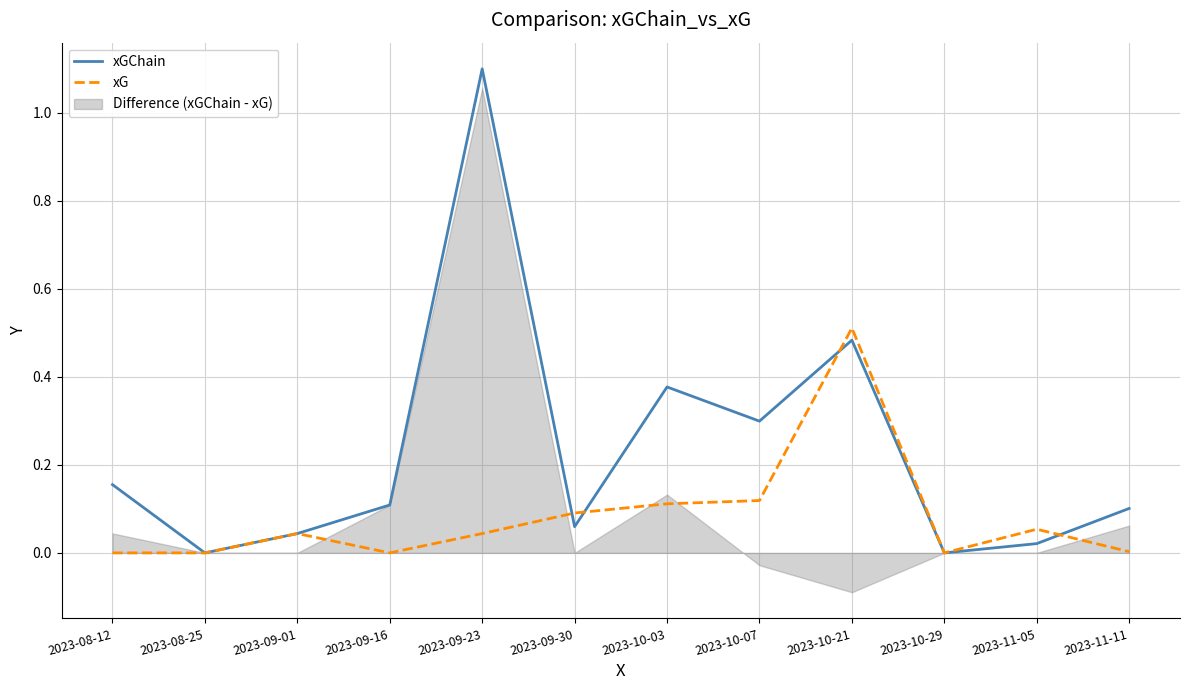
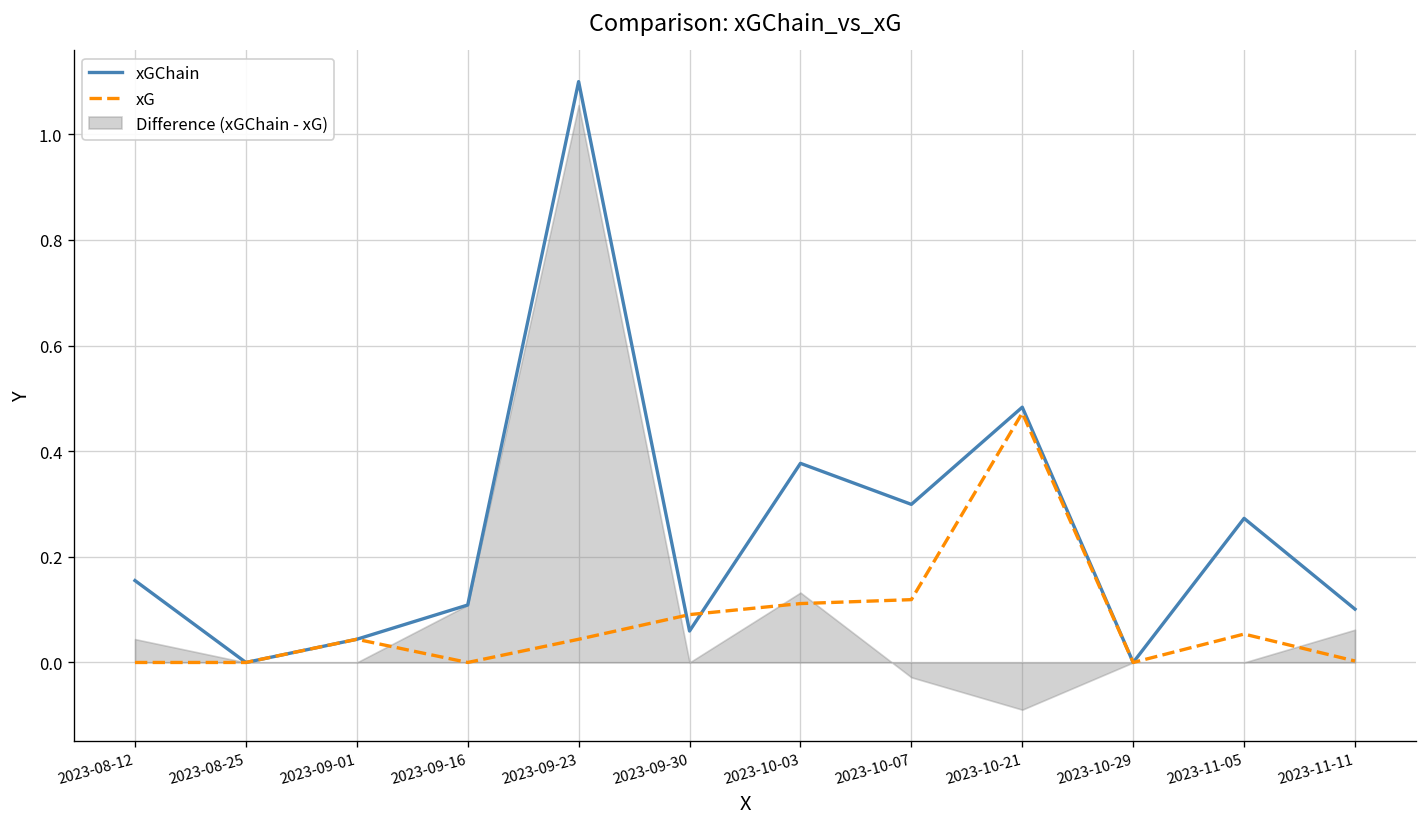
xG, 2023-10-21: 0.51 -> 0.47
xGChain, 2023-11-05: 0.02 -> 0.27
